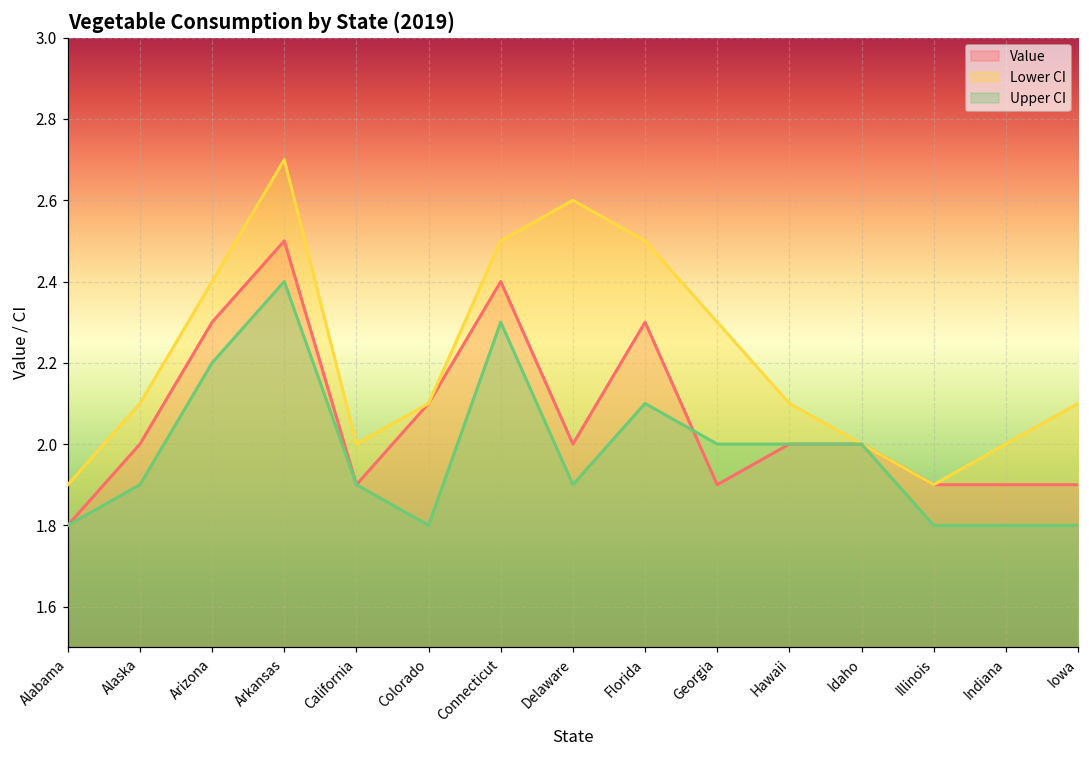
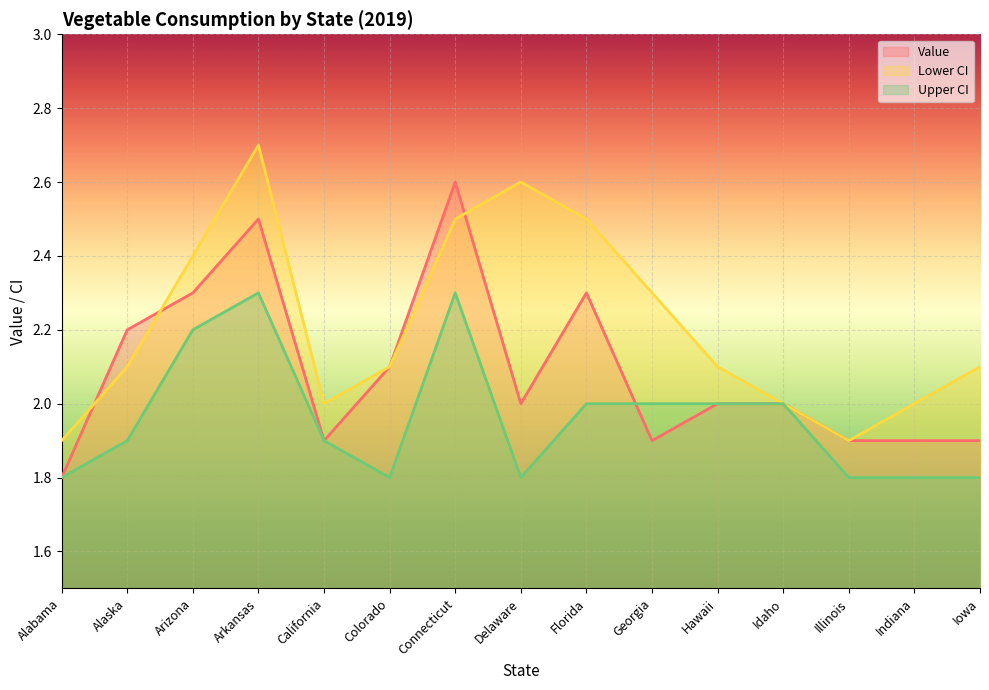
Value, Alaska: 2.0 -> 2.2
Upper CI, Arkansas: 2.4 -> 2.3
Value, Connecticut: 2.4 -> 2.6
Upper CI, Delaware: 1.9 -> 1.8
Upper CI, Florida: 2.1 -> 2.0
